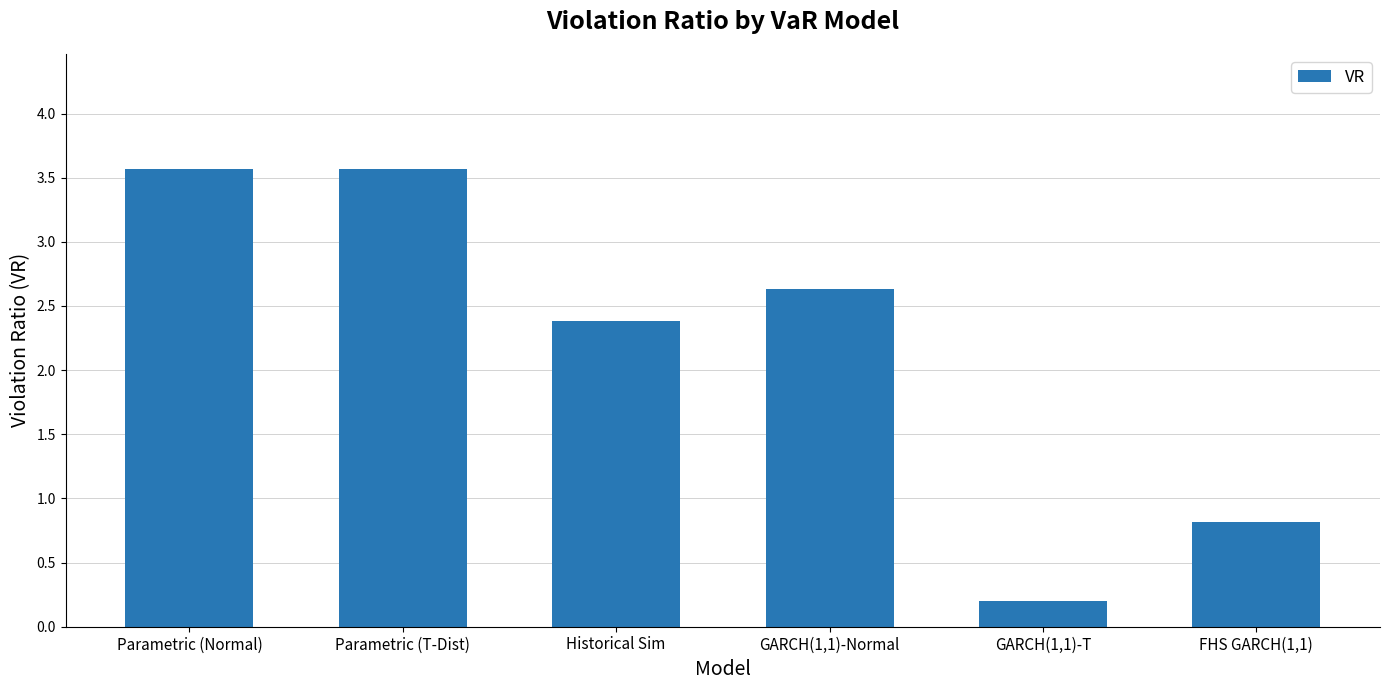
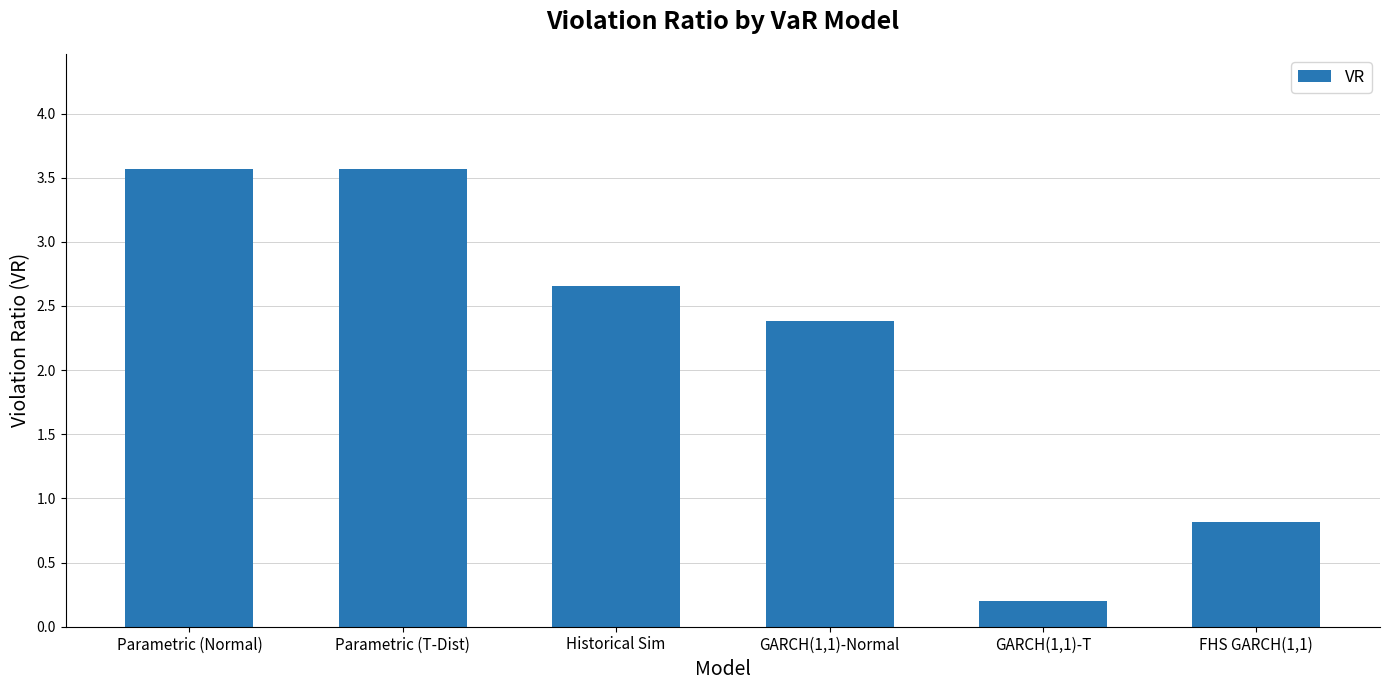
Historical Sim: 2.38 -> 2.65
GARCH(1,1)-Normal: 2.64 -> 2.38
